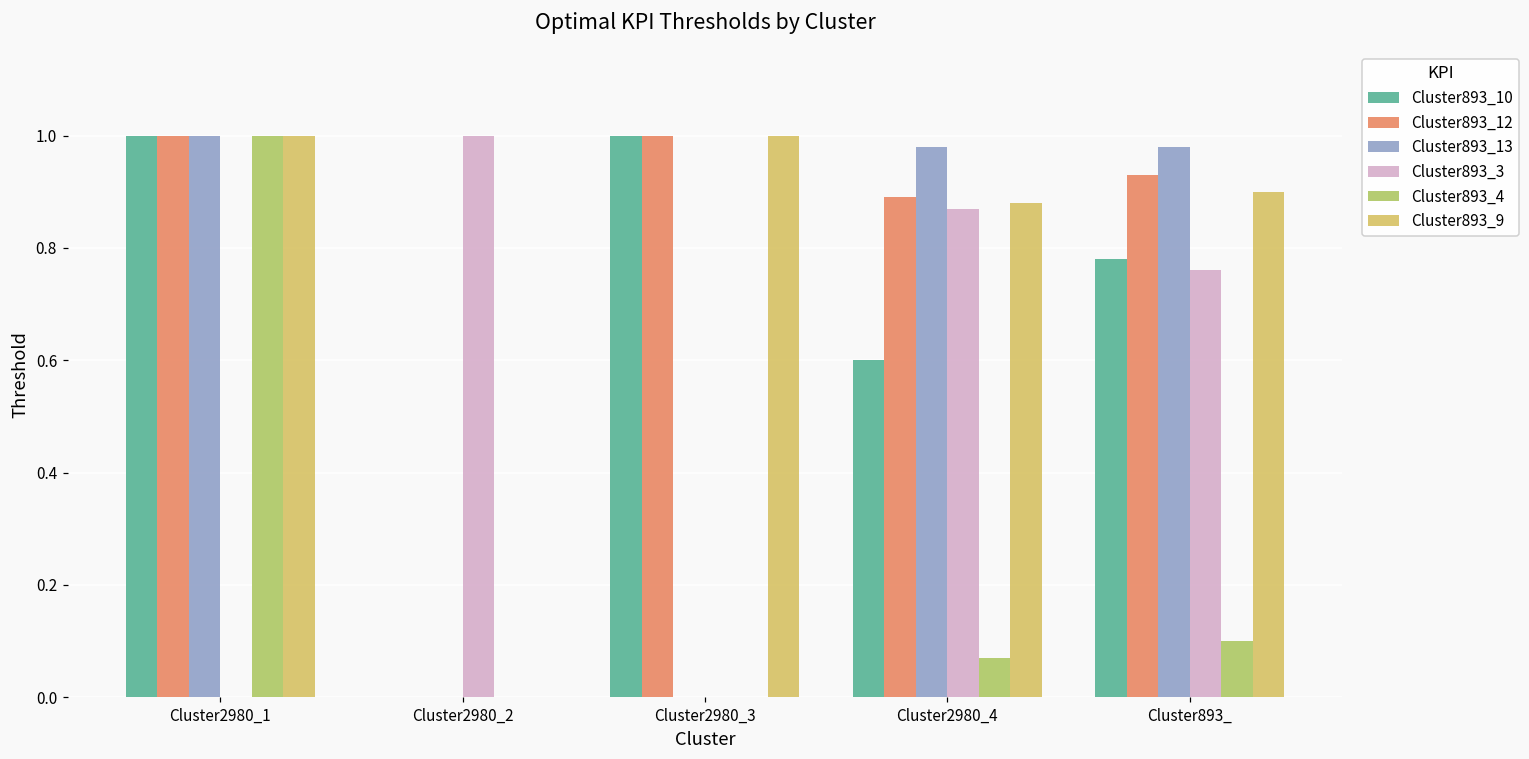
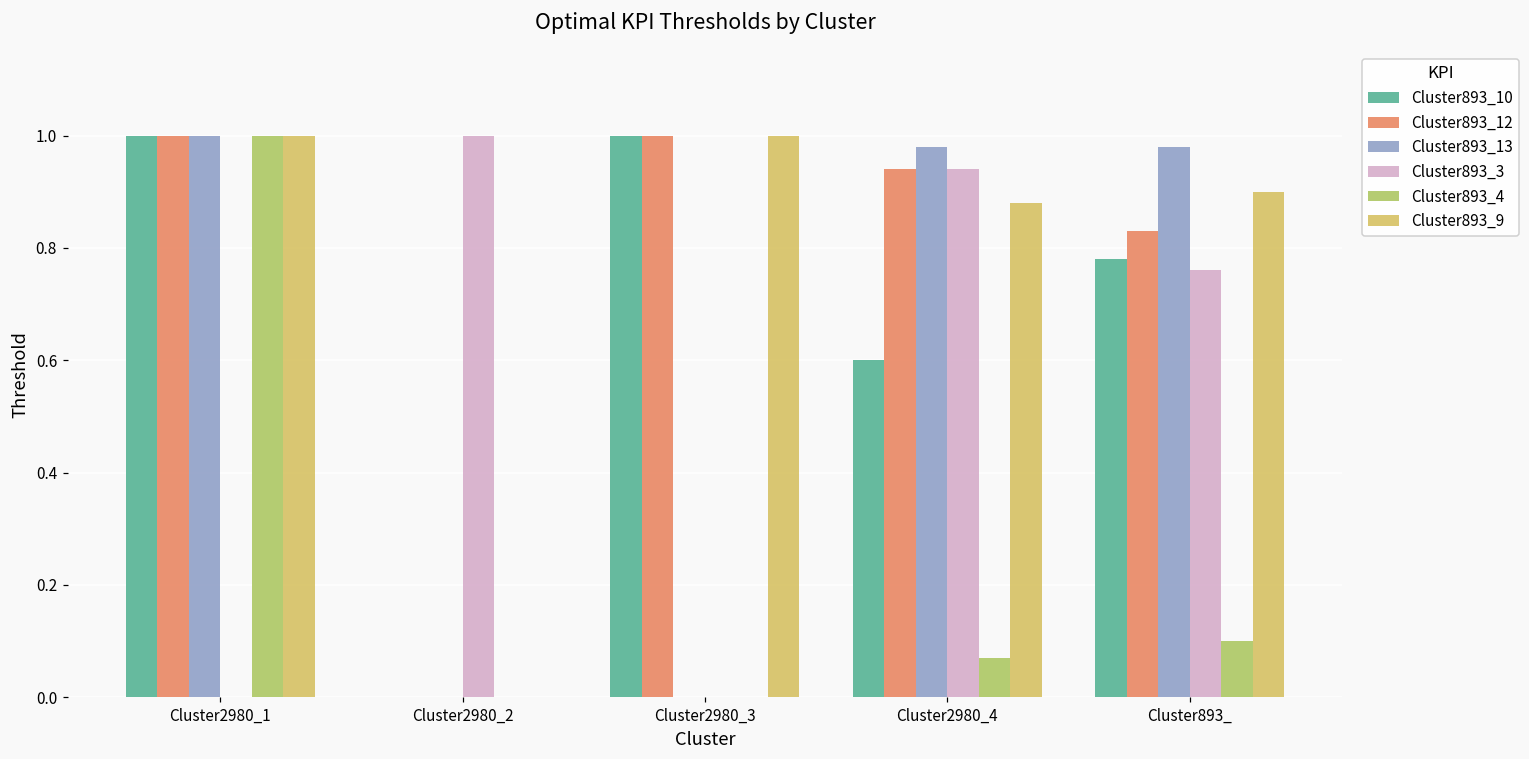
Cluster893_12, Cluster2980_4: 0.89 -> 0.94
Cluster893_3, Cluster2980_4: 0.87 -> 0.94
Cluster893_12, Cluster893_: 0.93 -> 0.83
